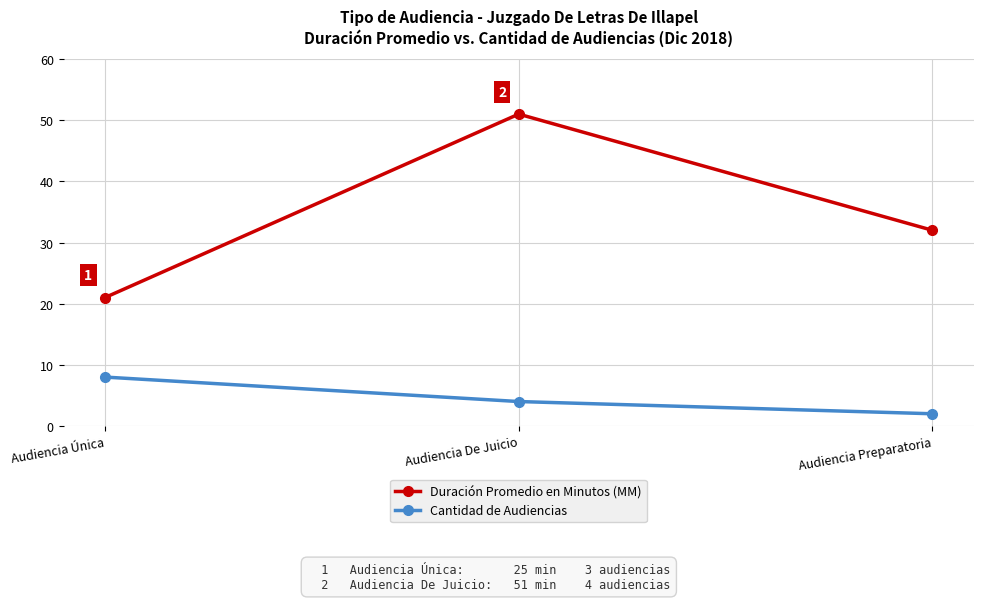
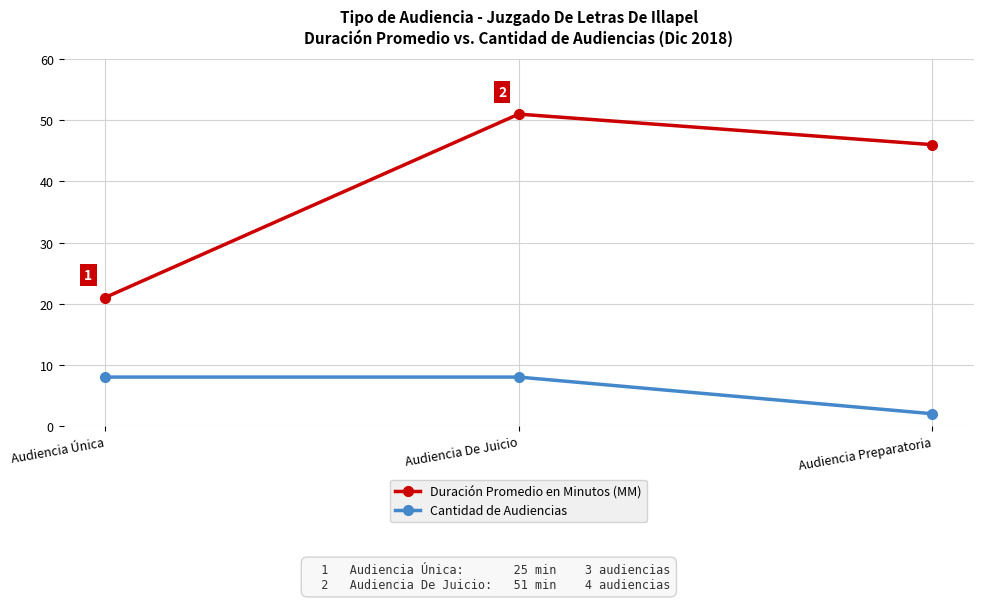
Cantidad de Audiencias, Audiencia De Juicio: 4 -> 8
Duración Promedio en Minutos (MM), Audiencia Preparatoria: 32 -> 46
